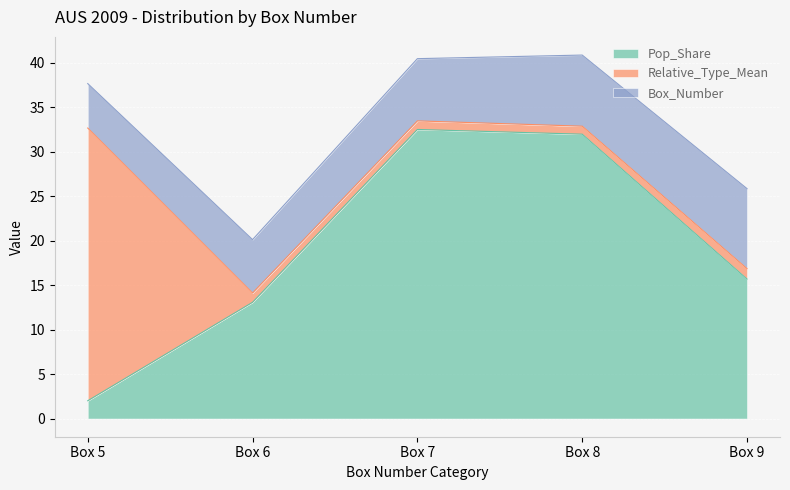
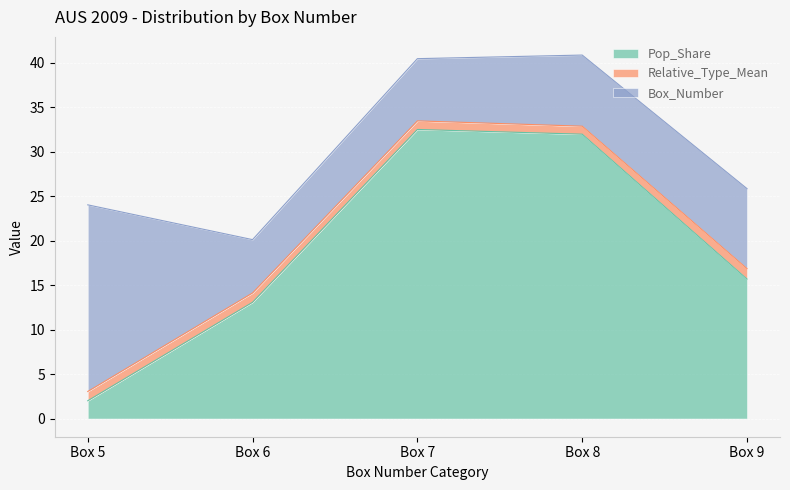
Relative_Type_Mean, Box 5: 31 -> 1
Box_Number, Box 5: 5 -> 21
